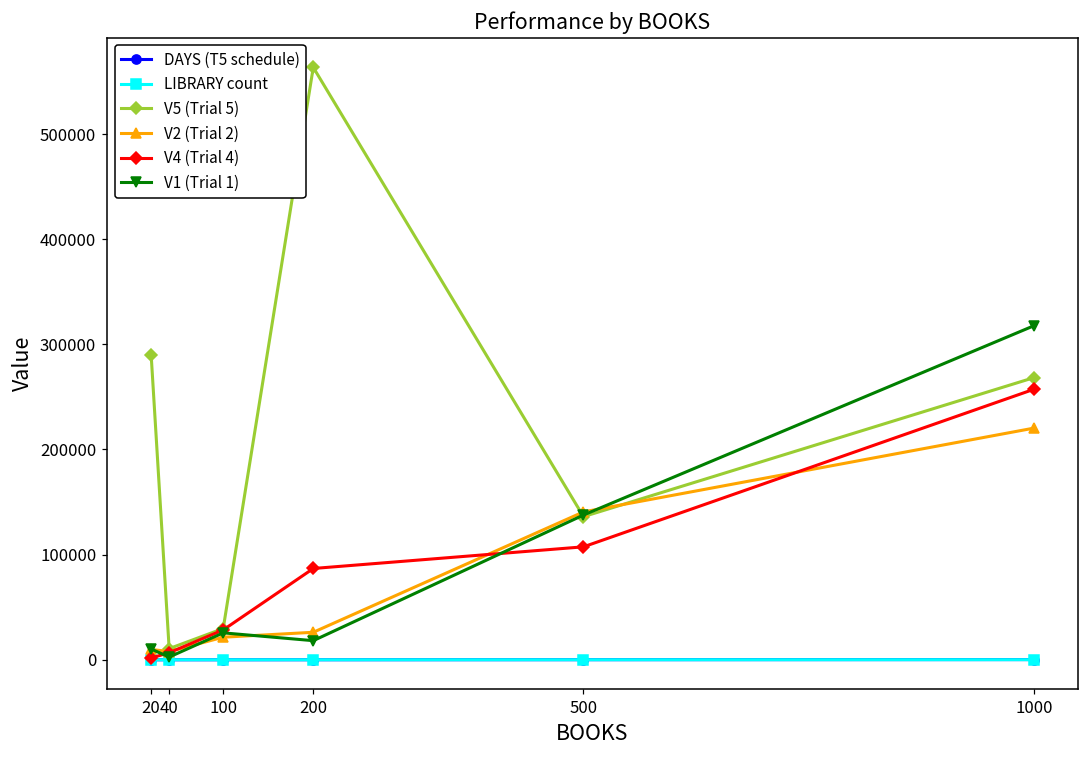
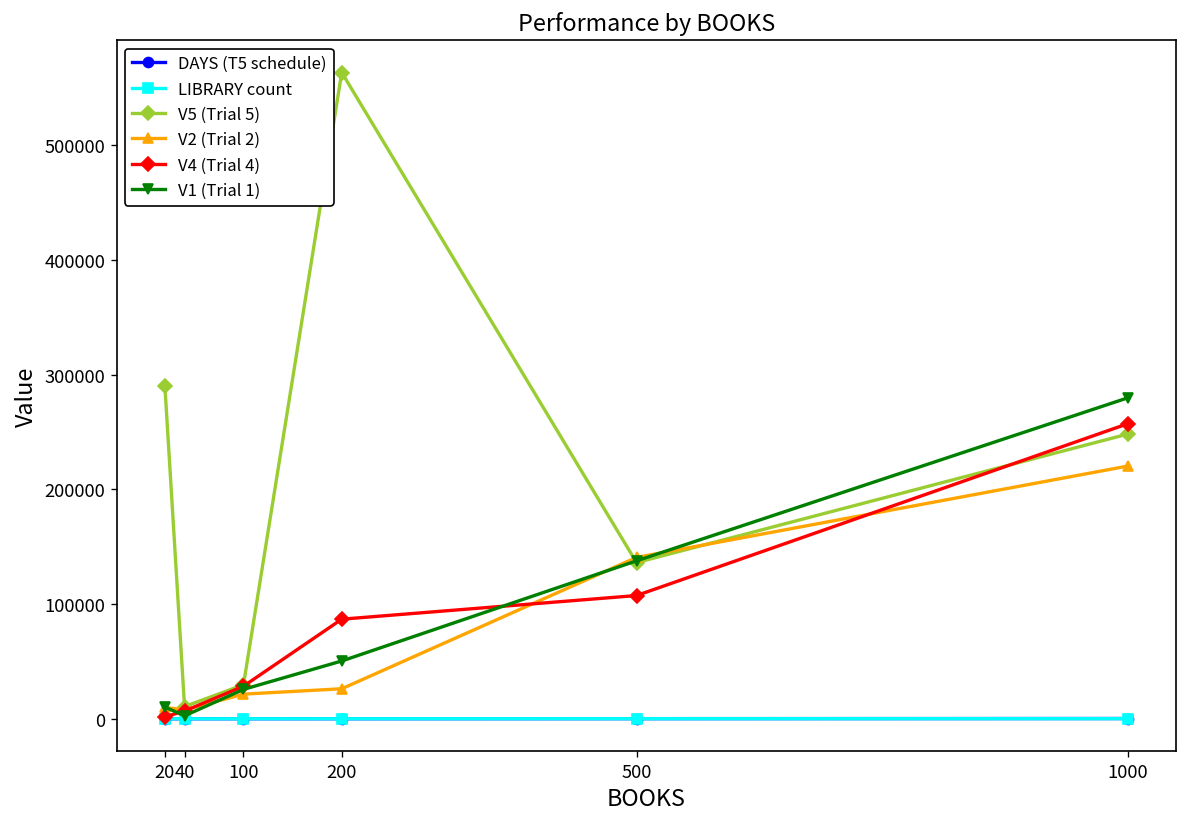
V1 (Trial 1), 200: 20000 -> 50000
V5 (Trial 5), 1000: 270000 -> 250000
V1 (Trial 1), 1000: 320000 -> 280000
